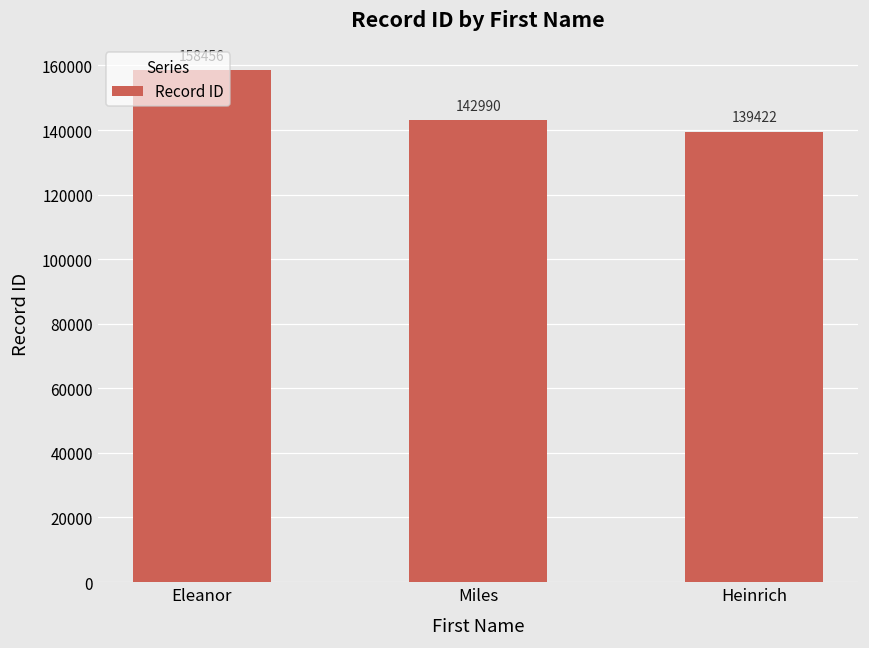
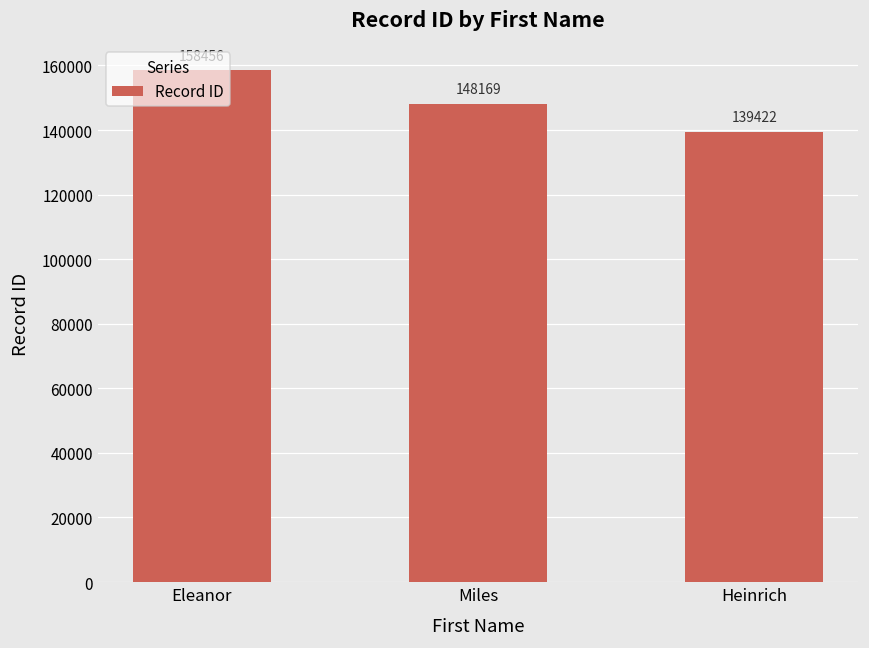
Miles: 142990 -> 148169
